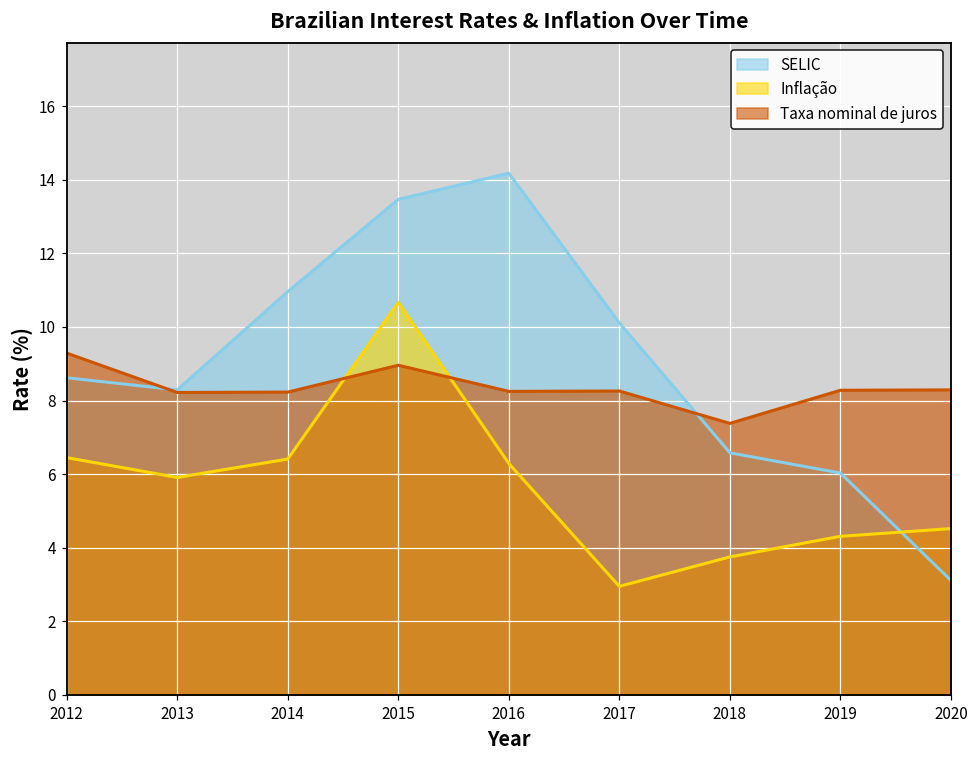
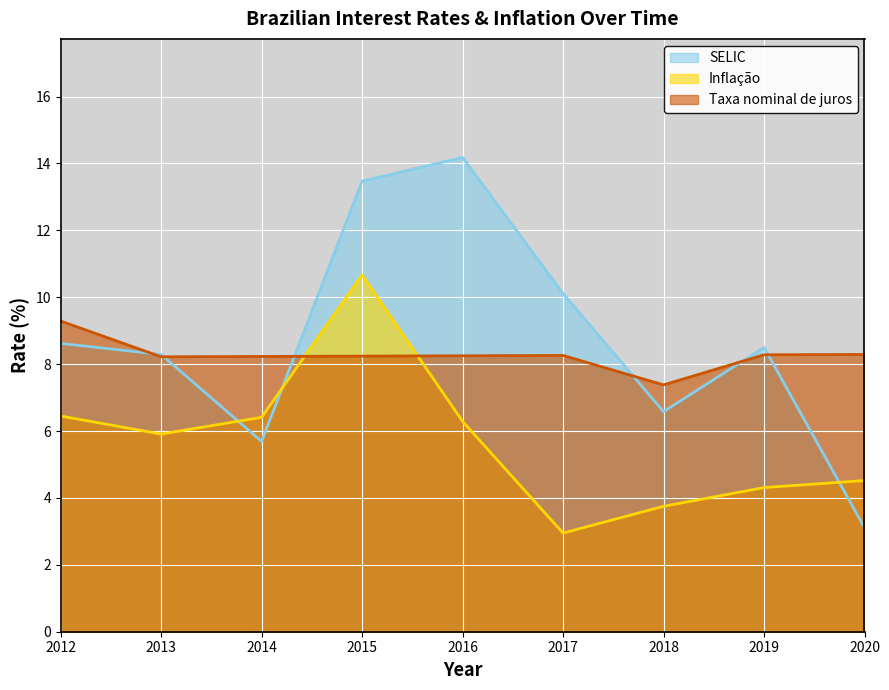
SELIC, 2014: 11.0 -> 5.7
Taxa nominal de juros, 2015: 9.0 -> 8.2
SELIC, 2019: 6.0 -> 8.5
